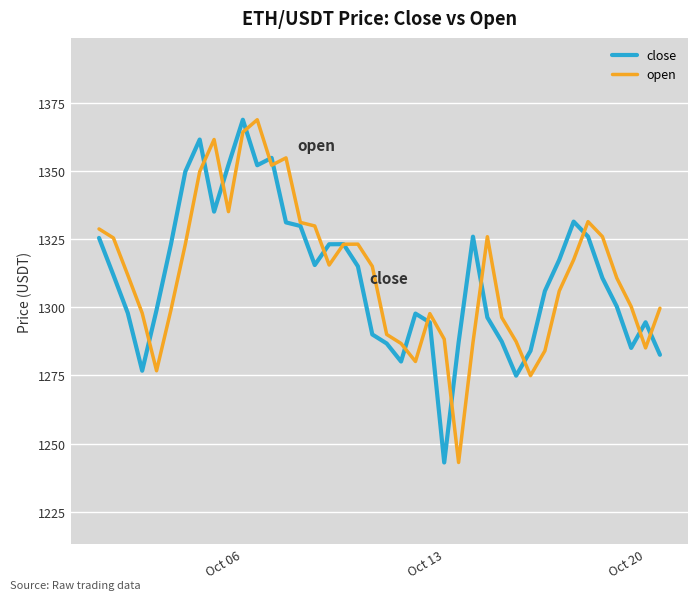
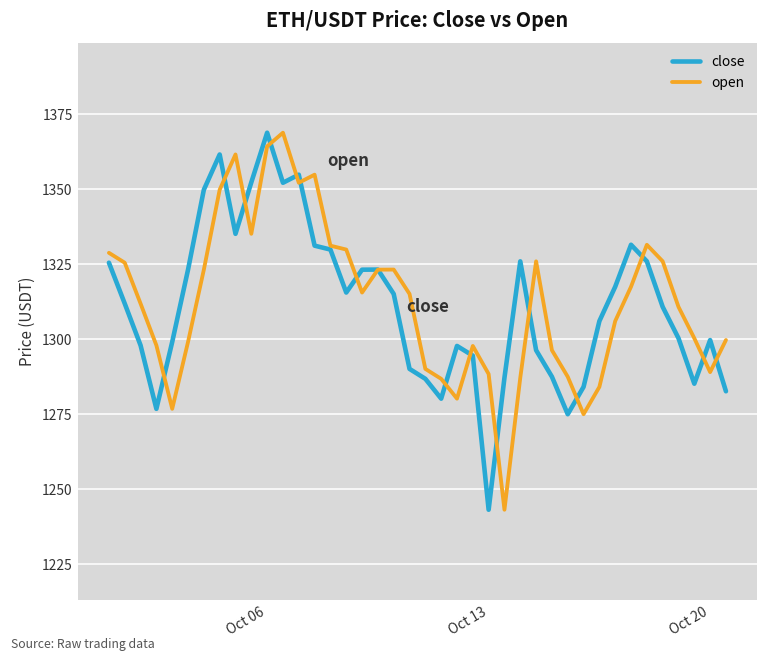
close, Oct 20: 1294 -> 1300
open, Oct 20: 1285 -> 1289
